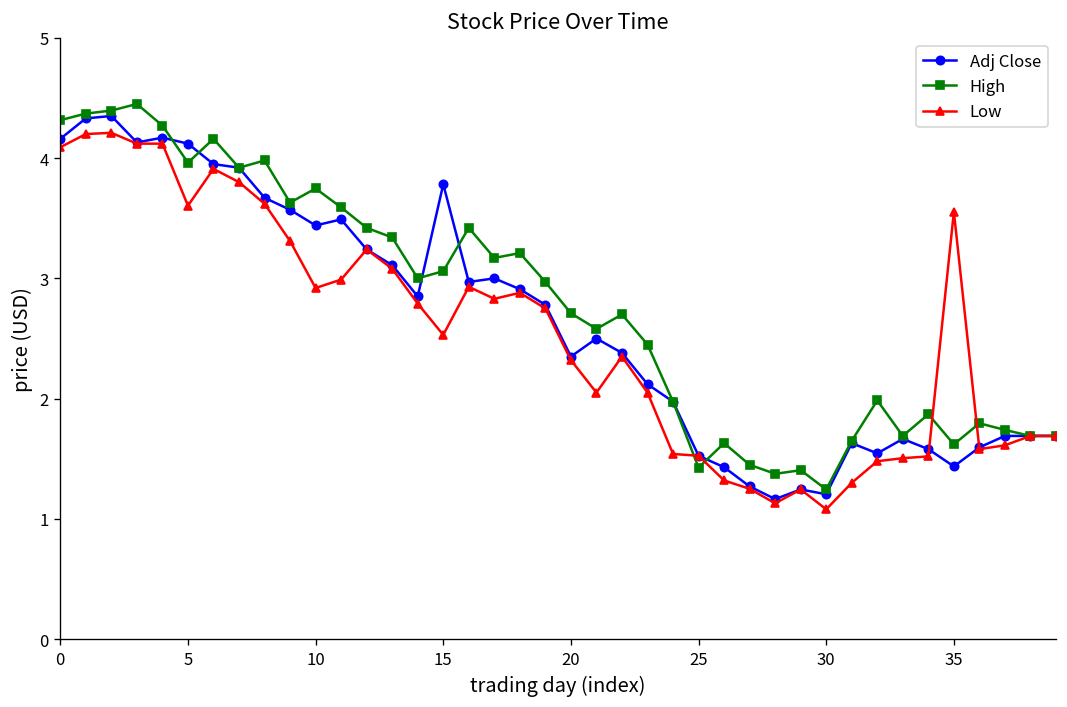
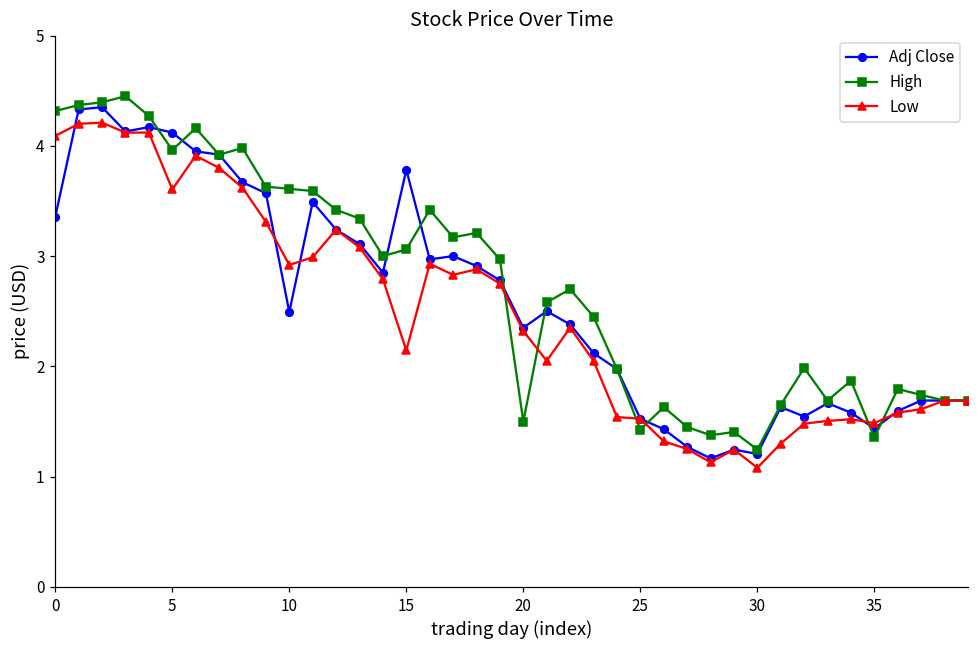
Adj Close, 0: 4.16 -> 3.36
Adj Close, 10: 3.44 -> 2.49
High, 10: 3.75 -> 3.61
Low, 15: 2.53 -> 2.14
High, 20: 2.71 -> 1.50
High, 35: 1.62 -> 1.35
Low, 35: 3.55 -> 1.49
